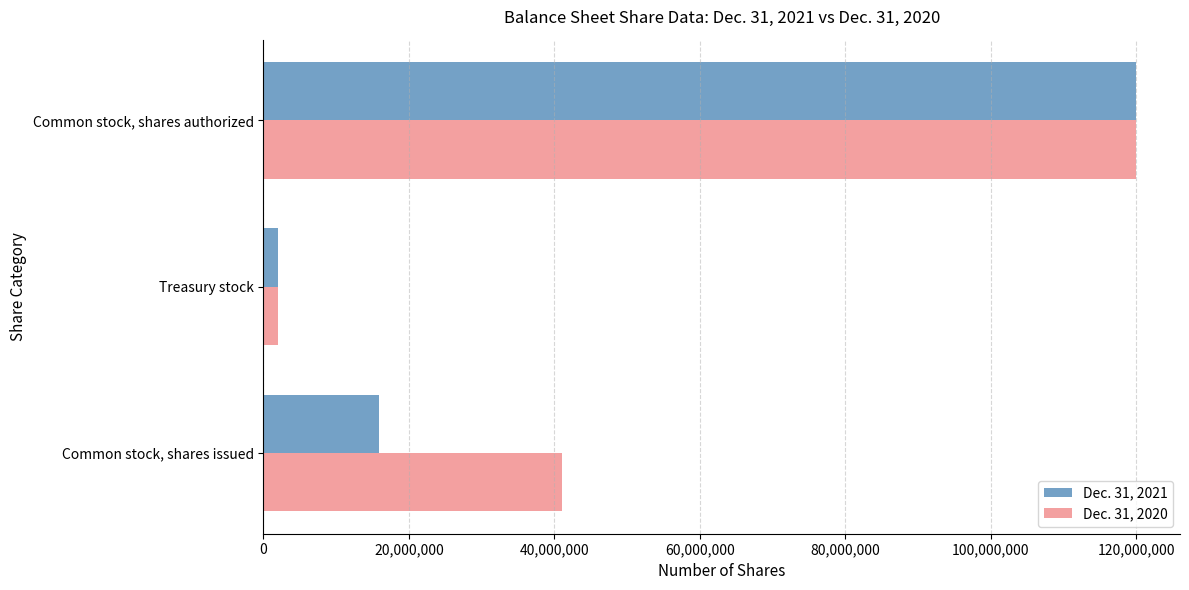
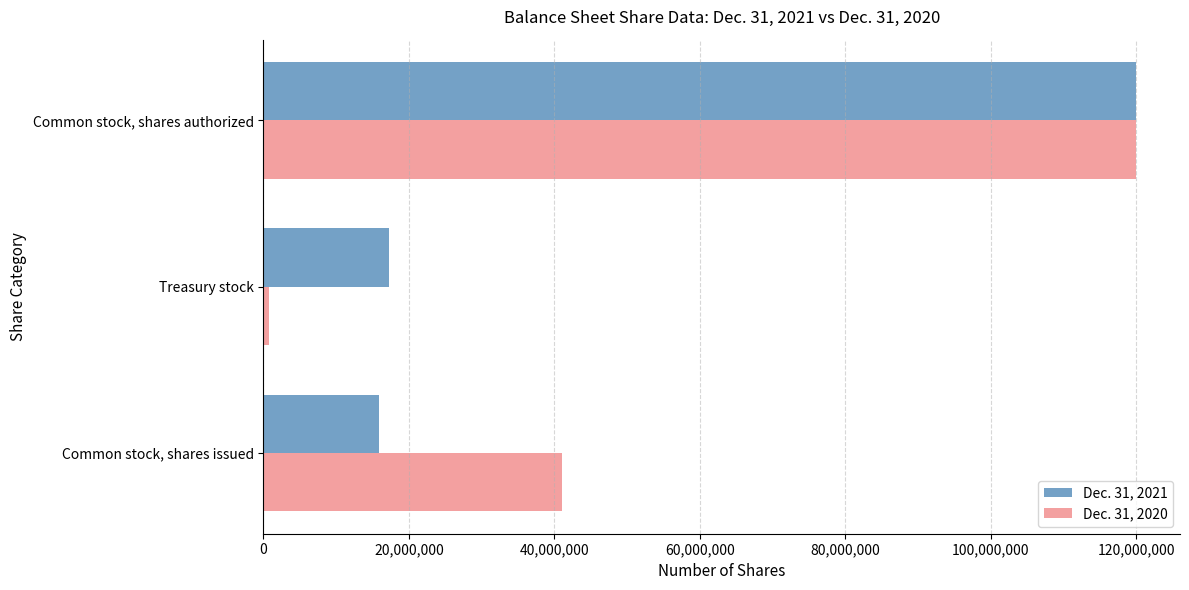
Dec. 31, 2021, Treasury stock: 2,000,000 -> 17,000,000
Dec. 31, 2020, Treasury stock: 2,000,000 -> 1,000,000
